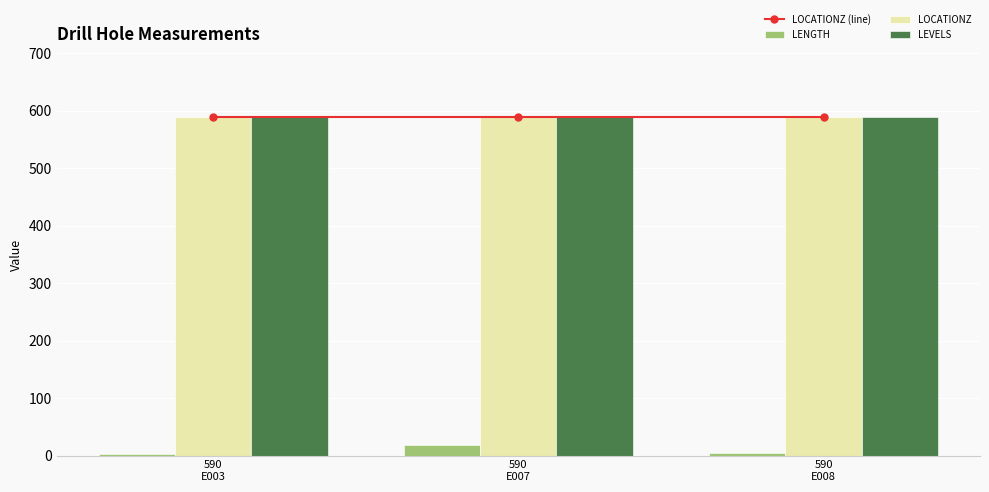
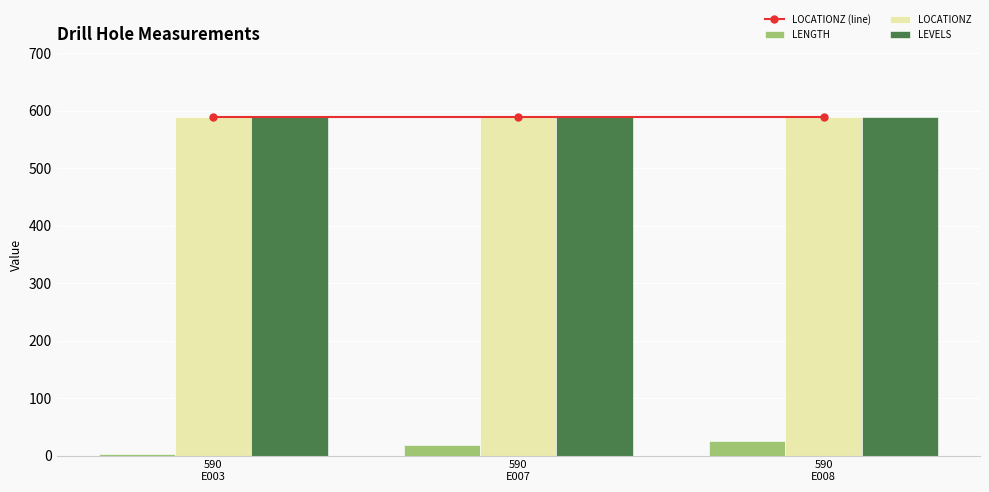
LENGTH, 590 E008: 0 -> 30
